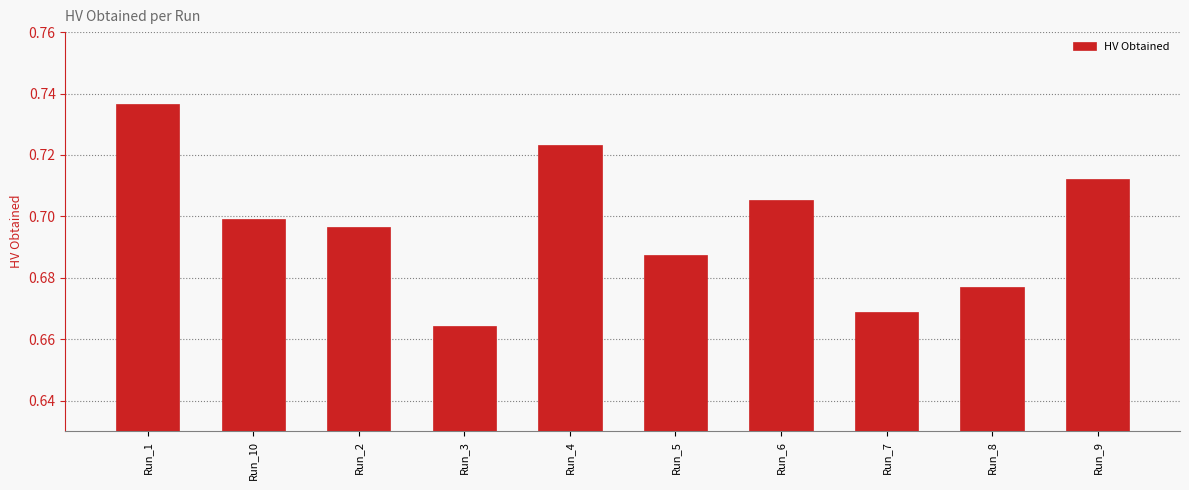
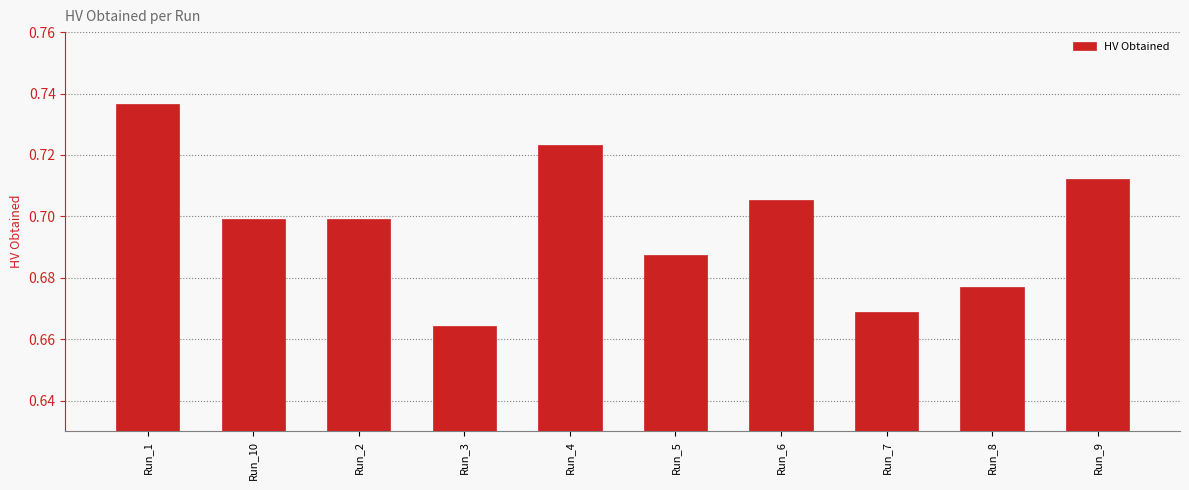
Run_2: 0.696 -> 0.699
